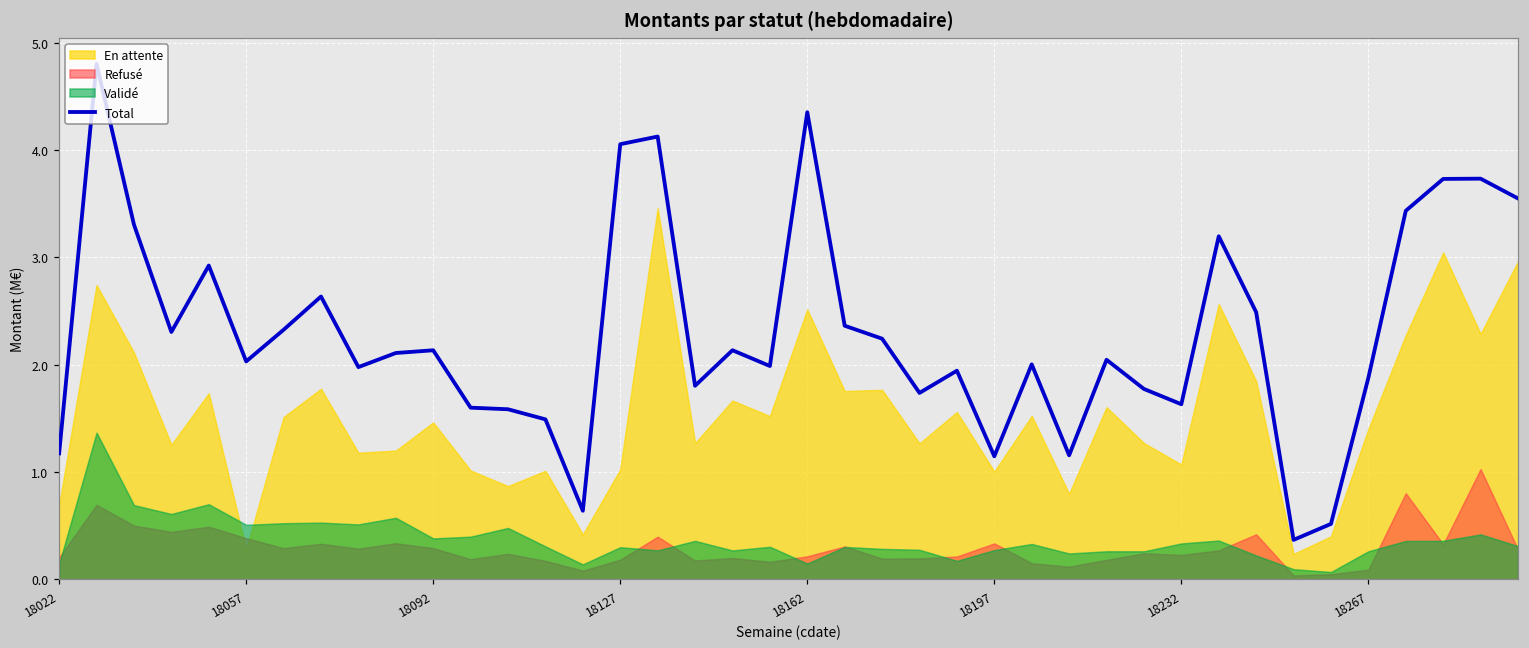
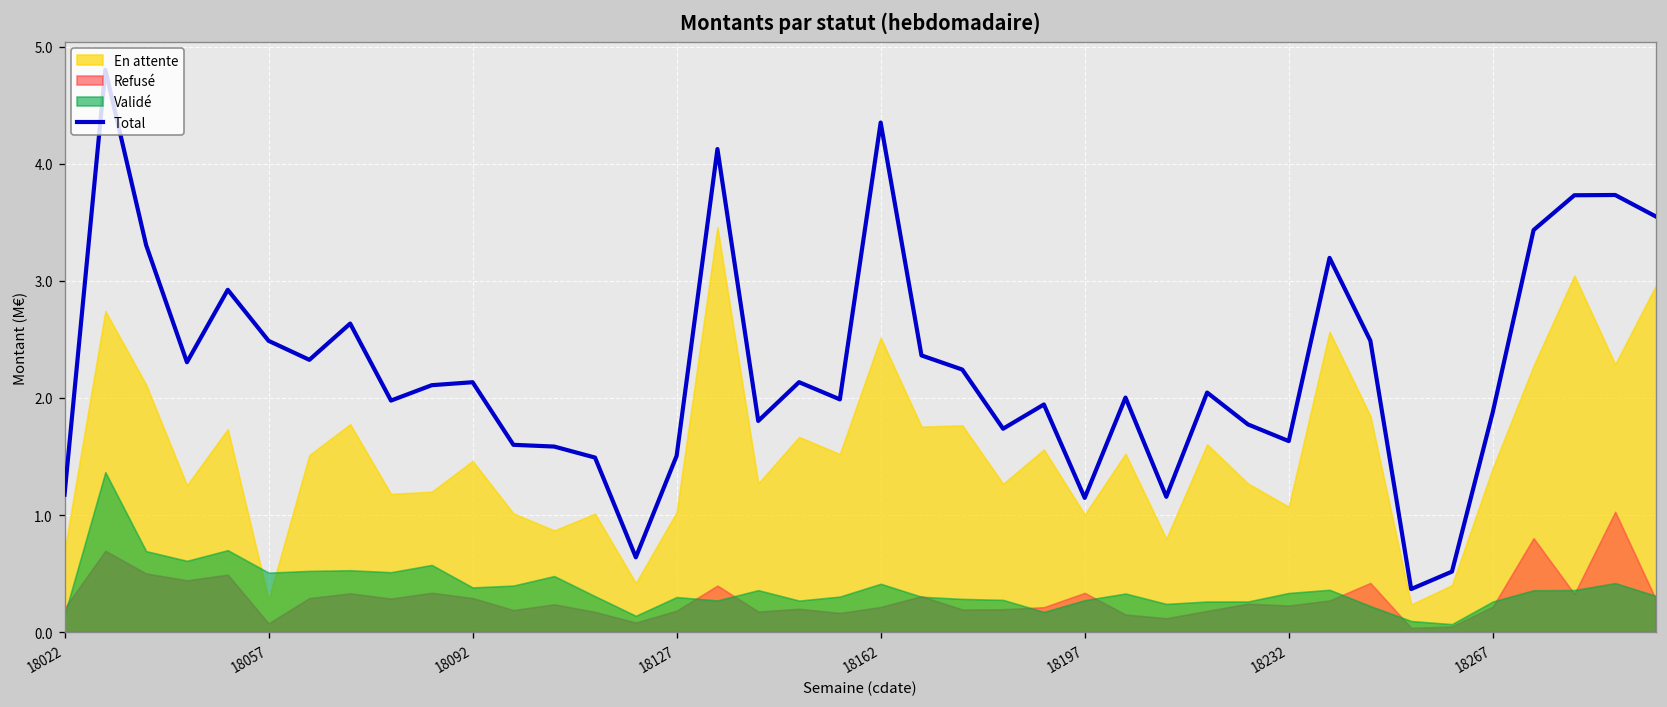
Total, 18057: 2.0 -> 2.5
Refusé, 18057: 0.4 -> 0.1
Total, 18127: 4.1 -> 1.5
Validé, 18162: 0.1 -> 0.4
Refusé, 18267: 0.1 -> 0.2
